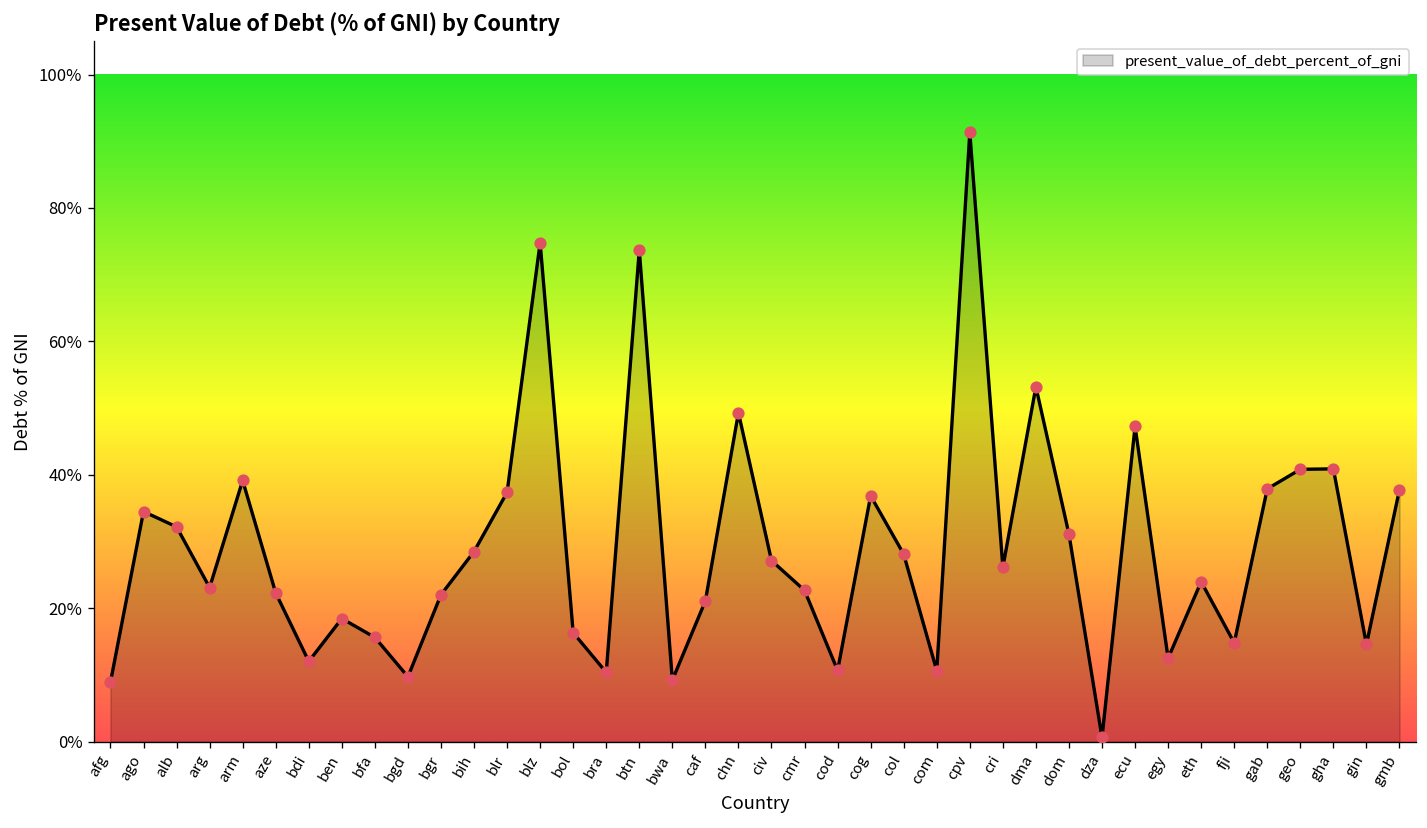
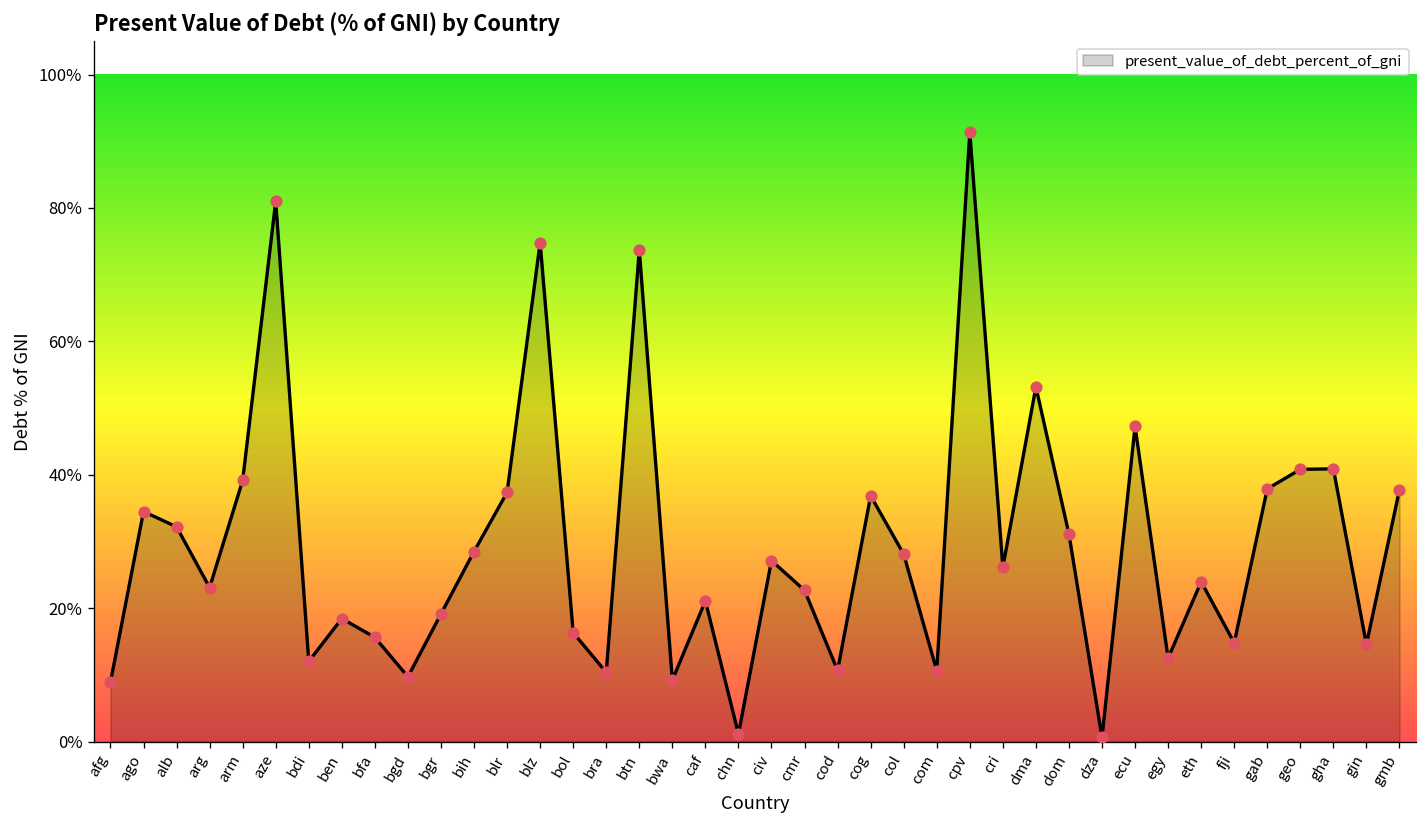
aze: 22% -> 81%
bgr: 22% -> 19%
chn: 49% -> 1%
